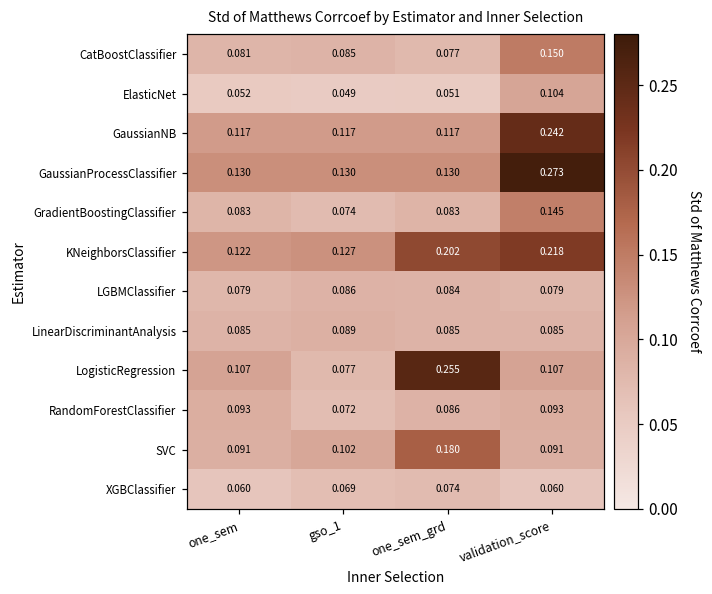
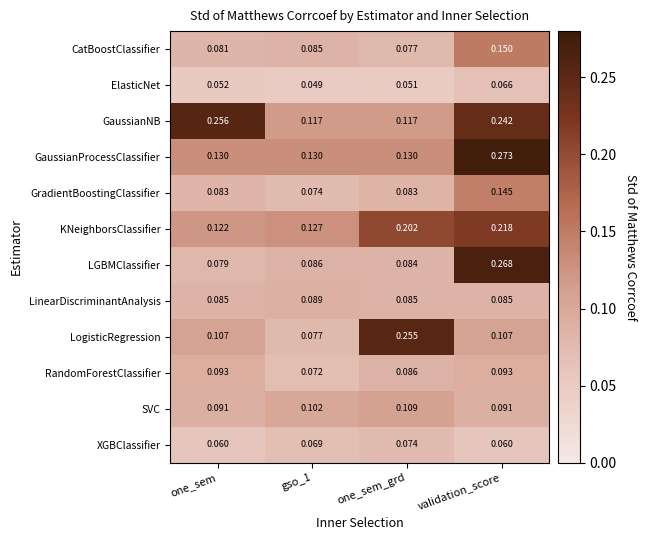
ElasticNet, validation_score: 0.104 -> 0.066
GaussianNB, one_sem: 0.117 -> 0.256
LGBMClassifier, validation_score: 0.079 -> 0.268
SVC, one_sem_grd: 0.180 -> 0.109
